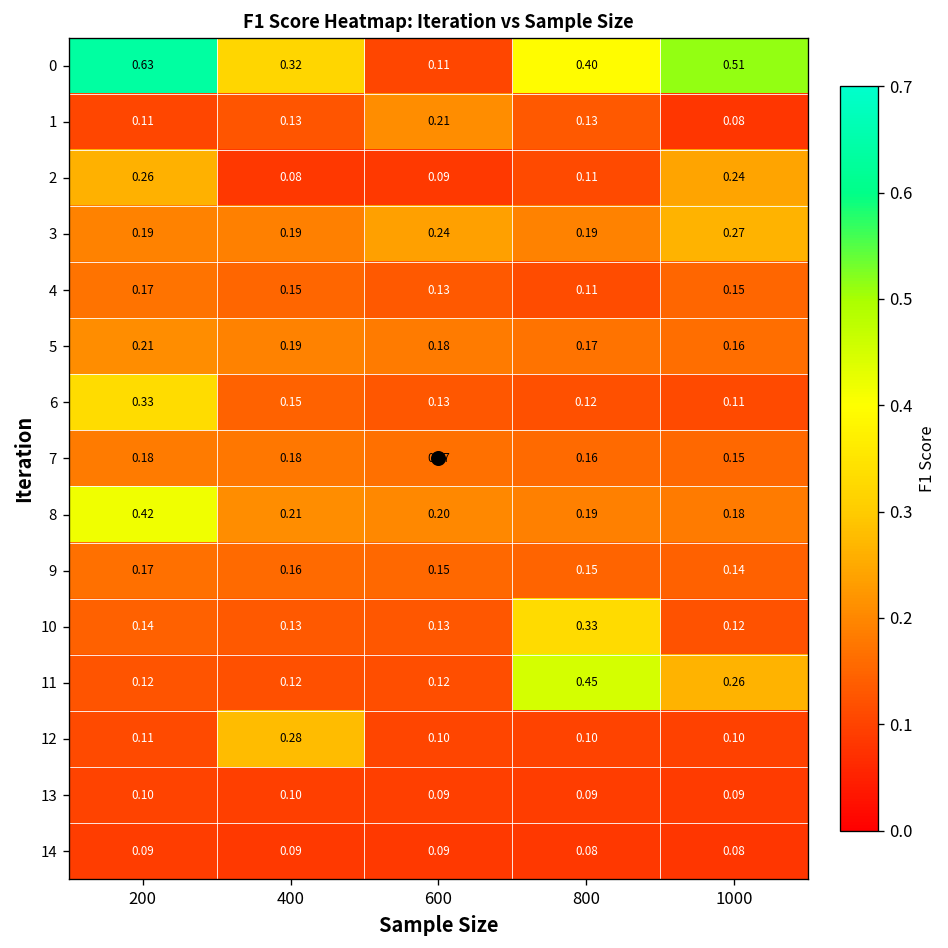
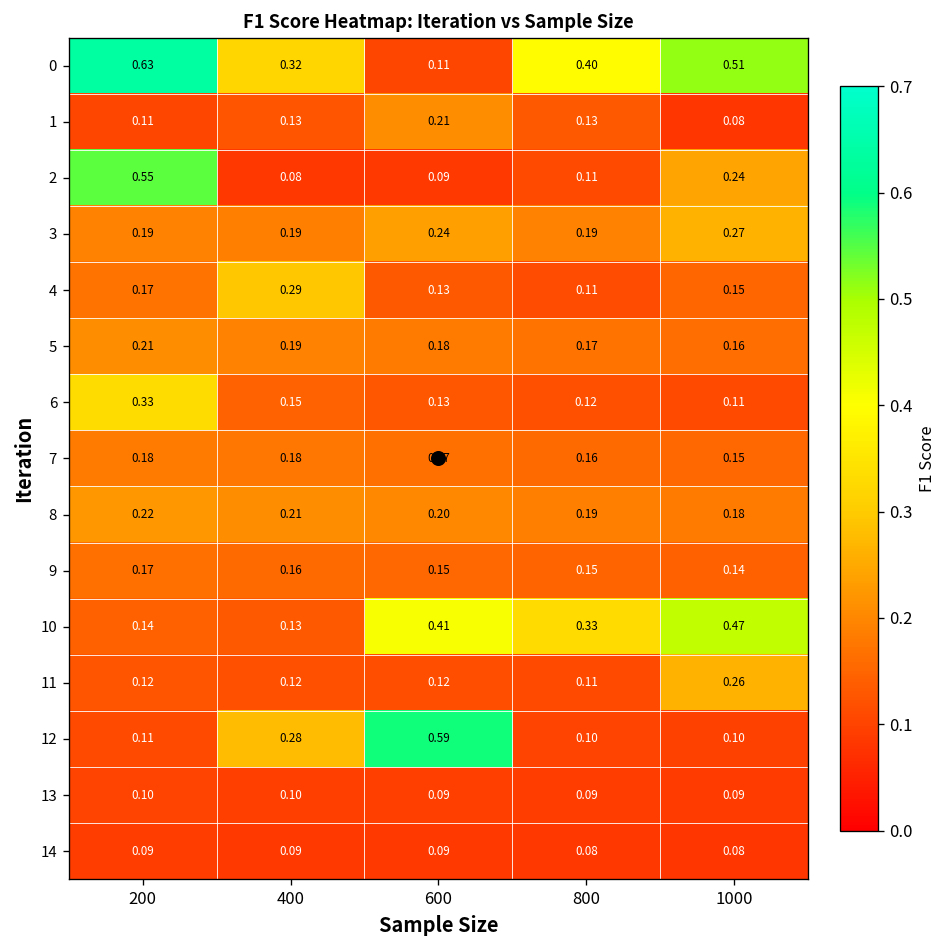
2, 200: 0.26 -> 0.55
4, 400: 0.15 -> 0.29
8, 200: 0.42 -> 0.22
10, 600: 0.13 -> 0.41
10, 1000: 0.12 -> 0.47
11, 800: 0.45 -> 0.11
12, 600: 0.10 -> 0.59
